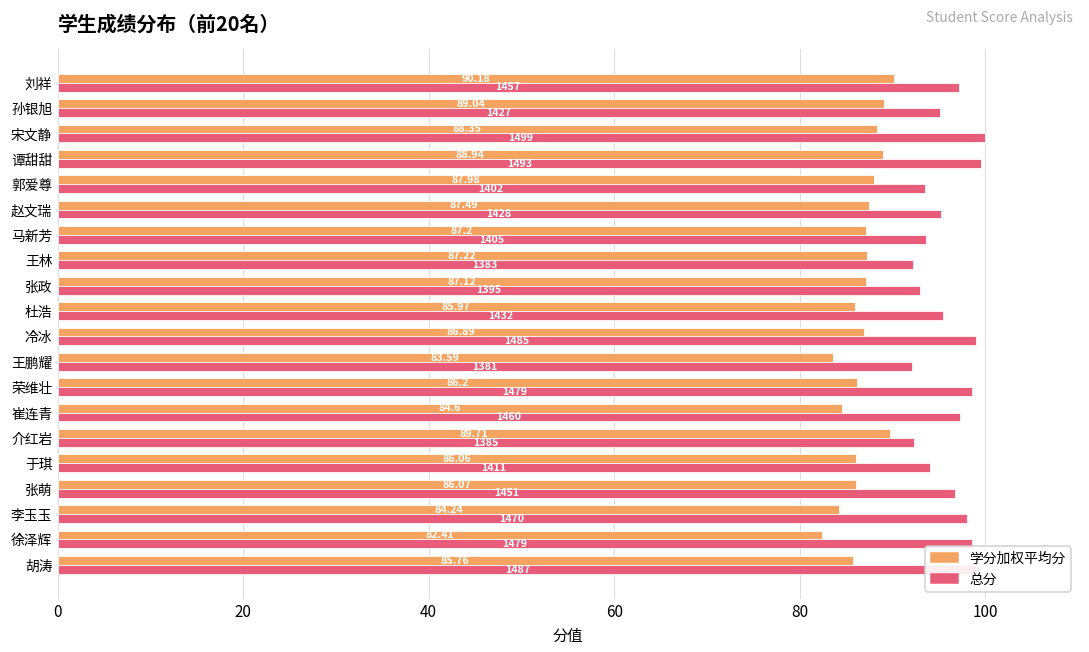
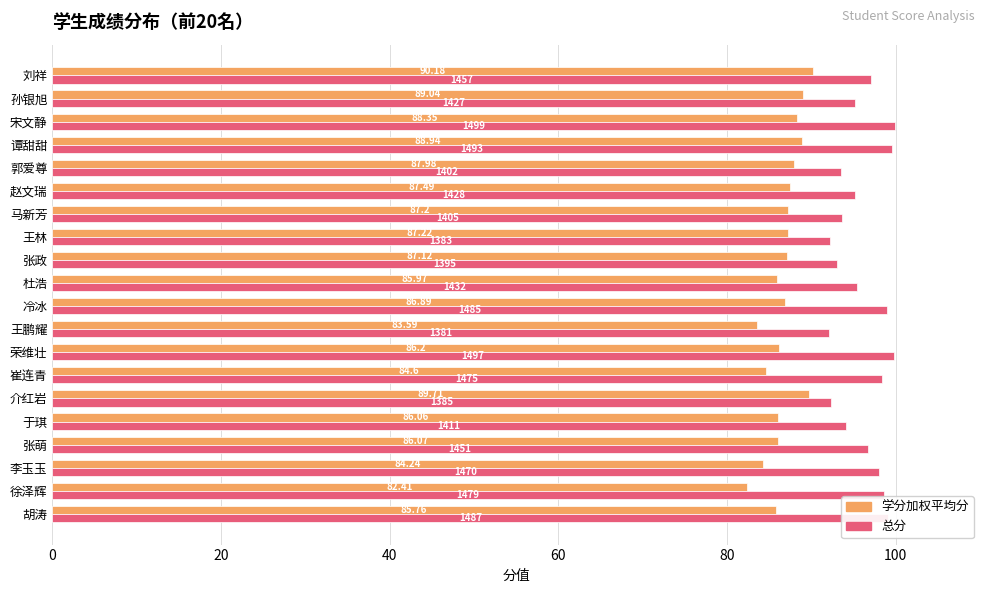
总分, 荣维壮: 1479 -> 1497
总分, 崔连青: 1460 -> 1475
